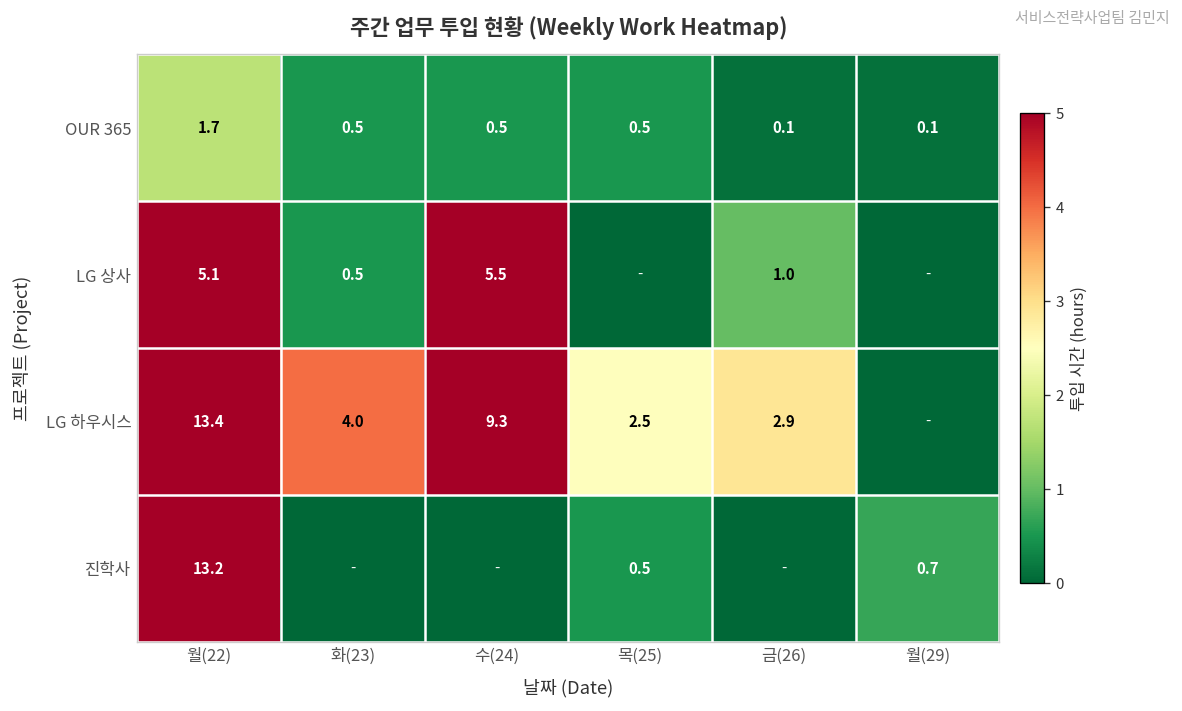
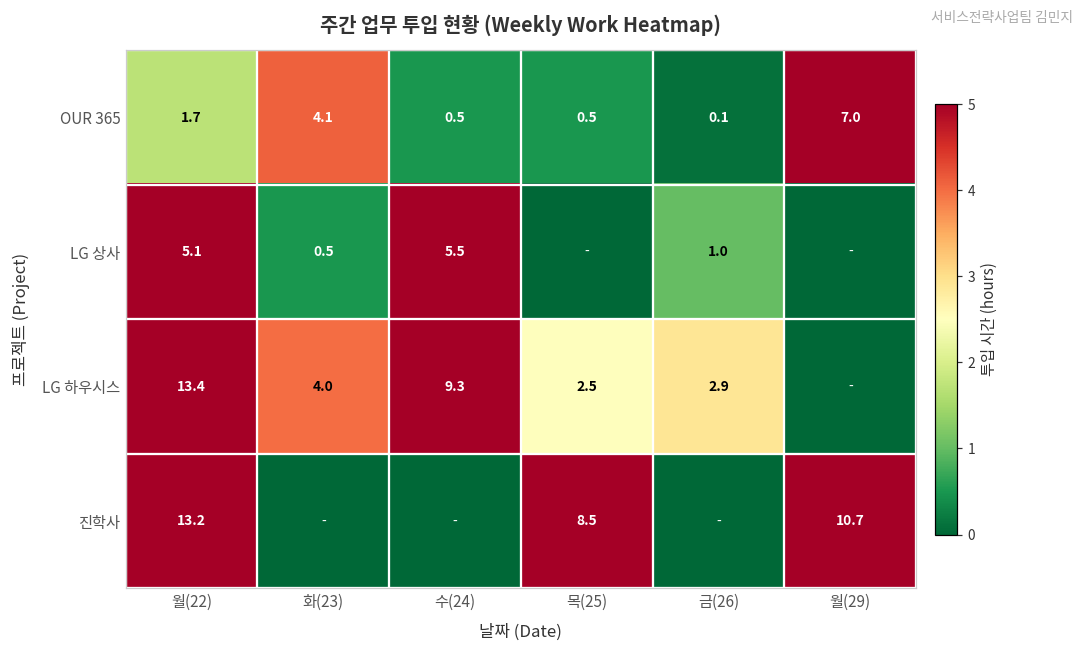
OUR 365, 화(23): 0.5 -> 4.1
OUR 365, 월(29): 0.1 -> 7.0
진학사, 목(25): 0.5 -> 8.5
진학사, 월(29): 0.7 -> 10.7
